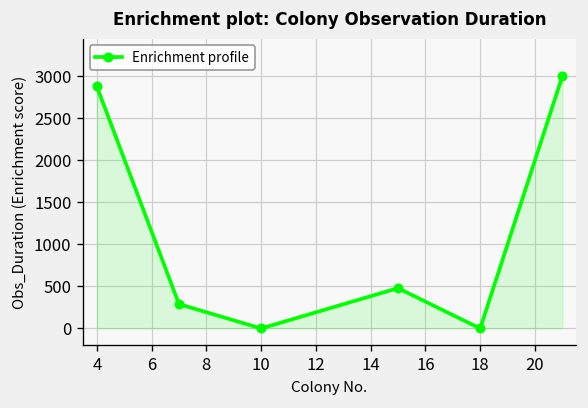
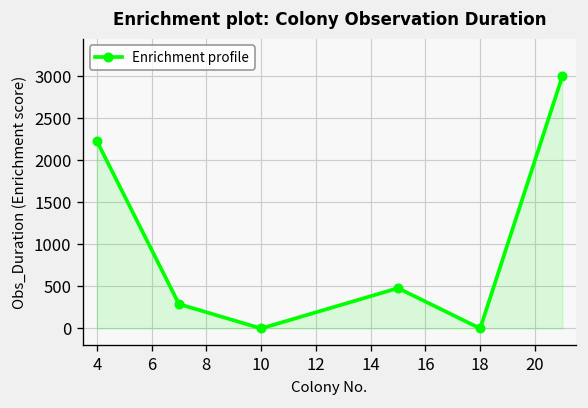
4: 2900 -> 2200
